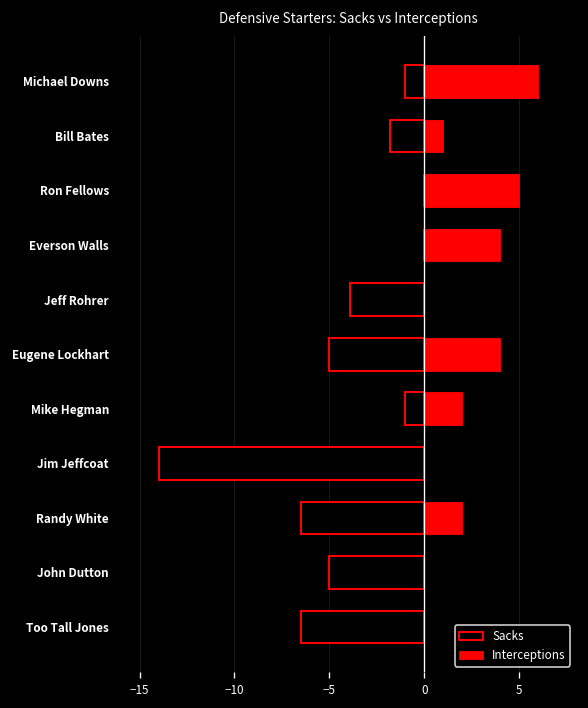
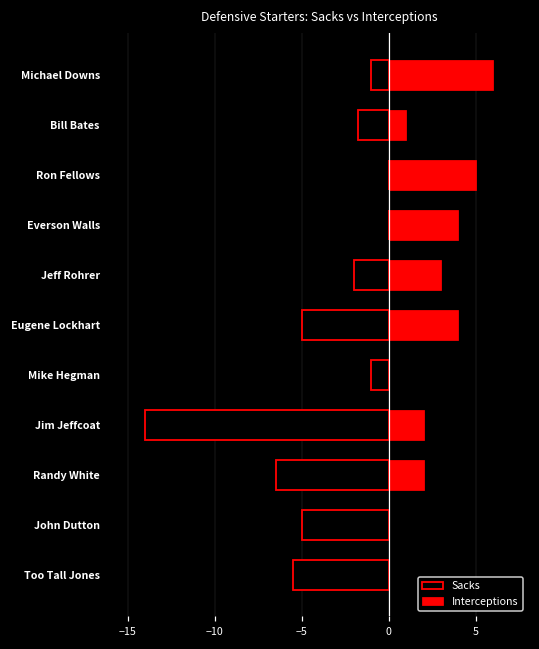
Sacks, Jeff Rohrer: -3.9 -> -2.0
Interceptions, Jeff Rohrer: 0 -> 3
Interceptions, Mike Hegman: 2 -> 0
Interceptions, Jim Jeffcoat: 0 -> 2
Sacks, Too Tall Jones: -6.5 -> -5.5
